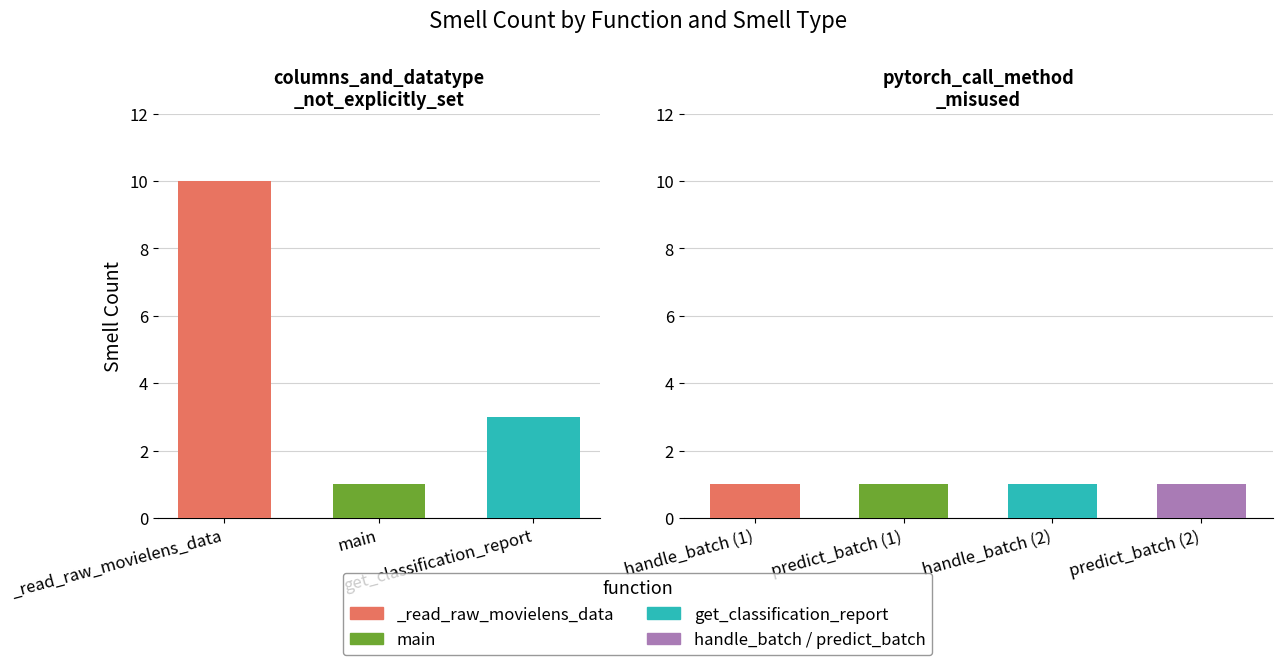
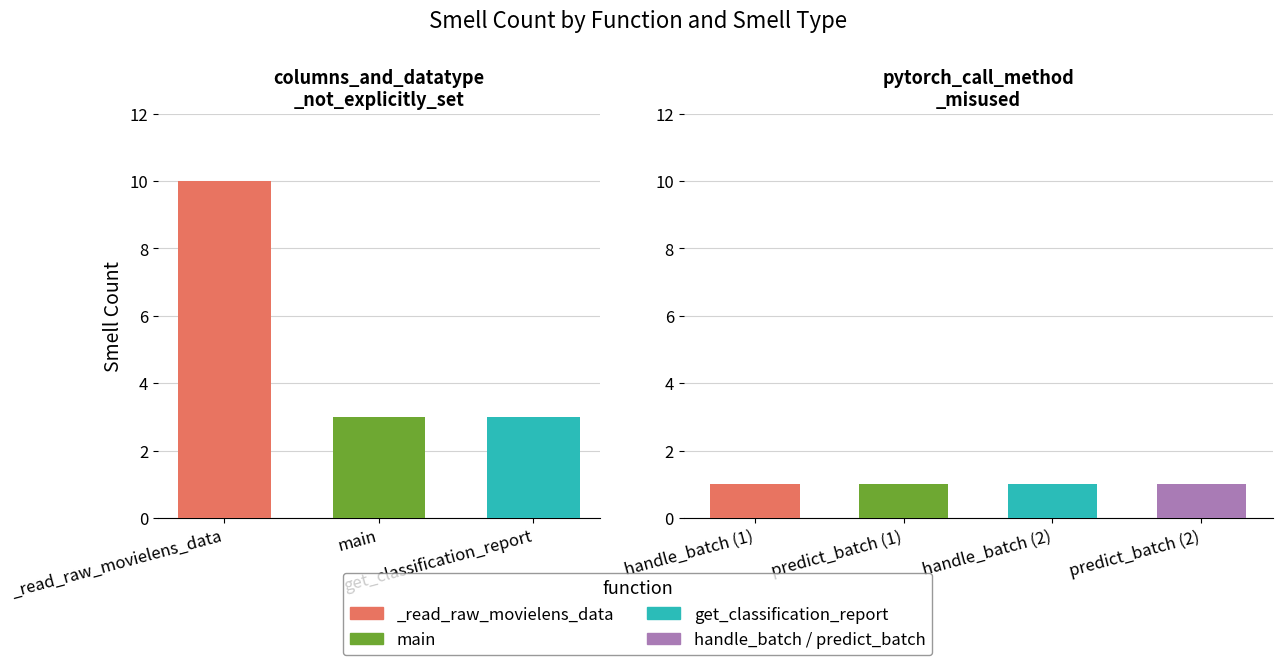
columns_and_datatype _not_explicitly_set, main: 1 -> 3
